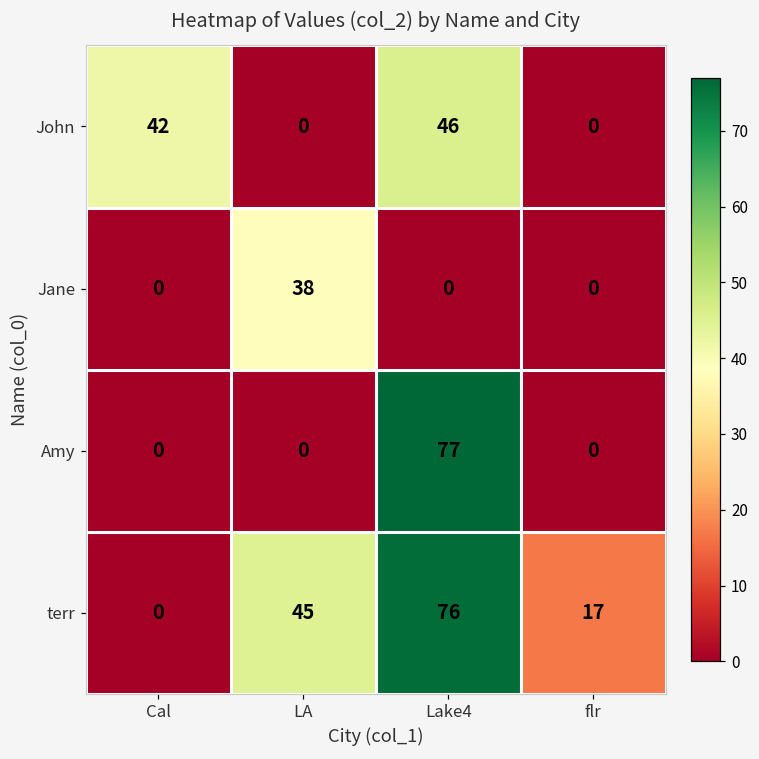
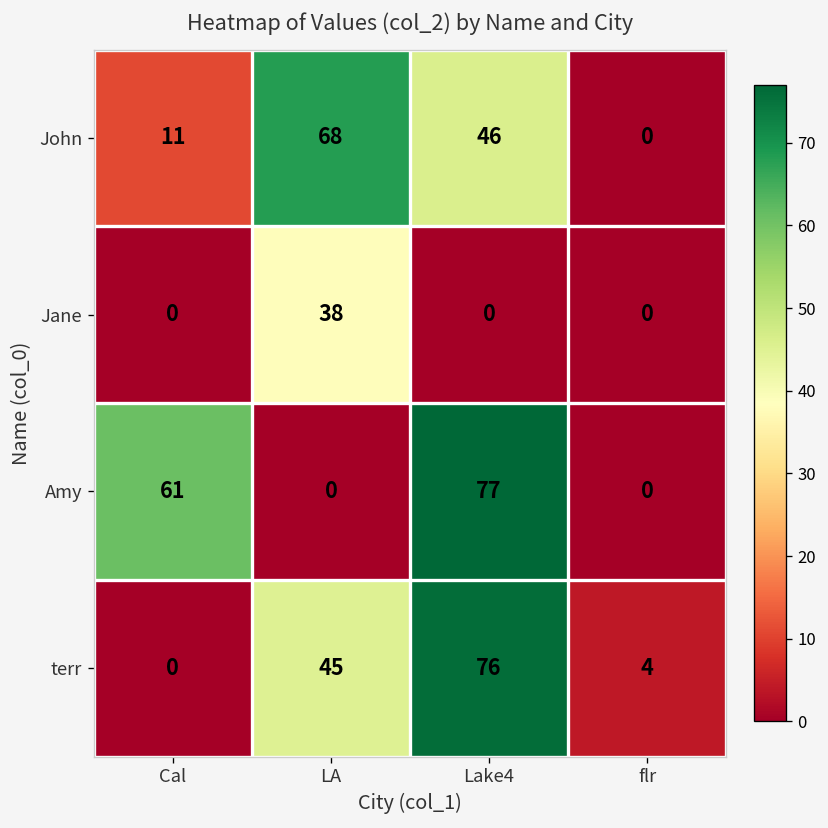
John, Cal: 42 -> 11
John, LA: 0 -> 68
Amy, Cal: 0 -> 61
terr, flr: 17 -> 4
